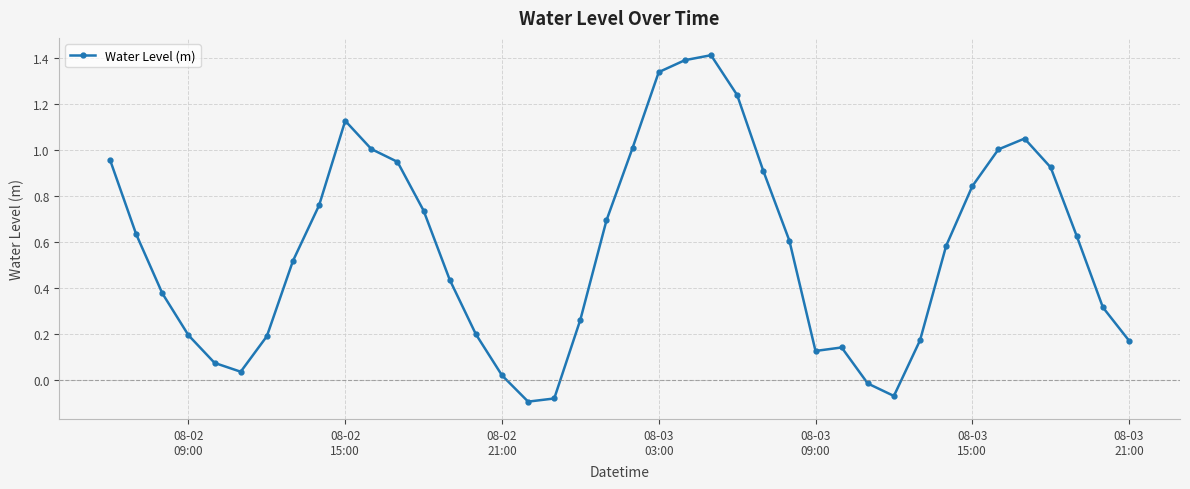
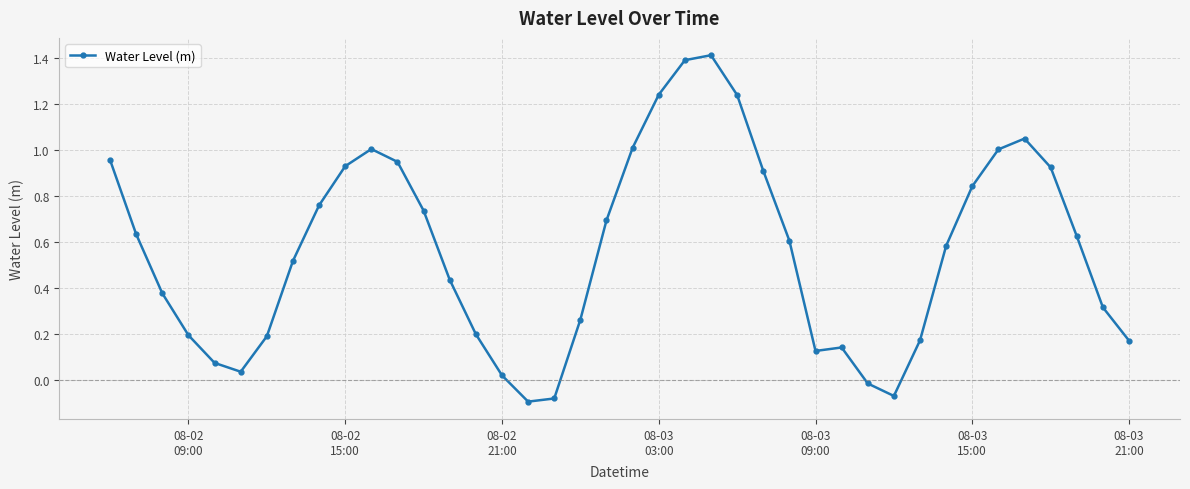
08-02 15:00: 1.13 -> 0.93
08-03 03:00: 1.34 -> 1.24
